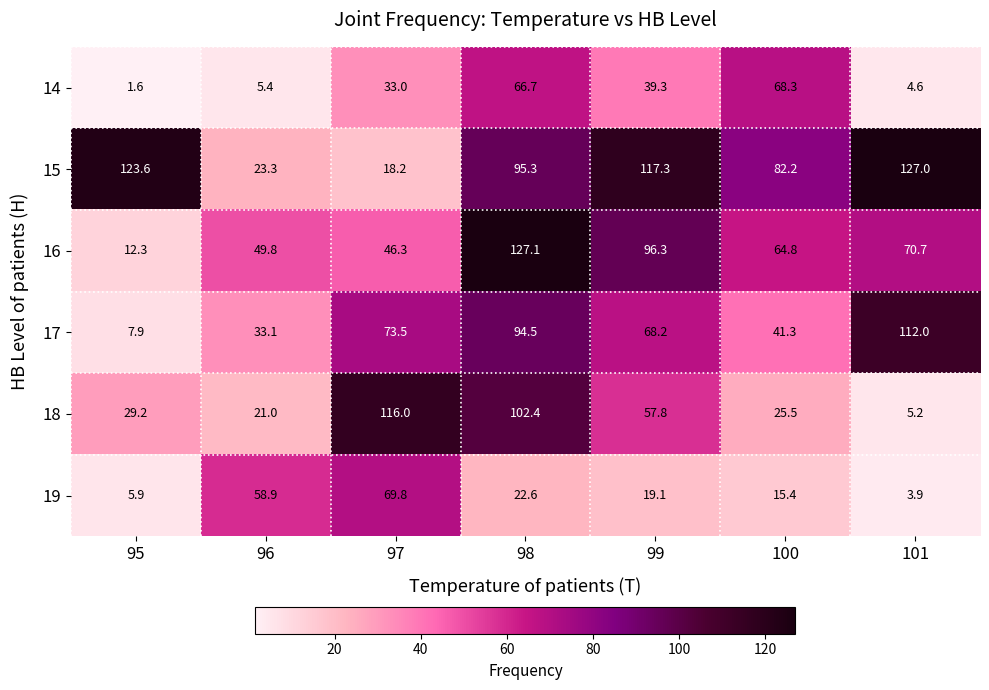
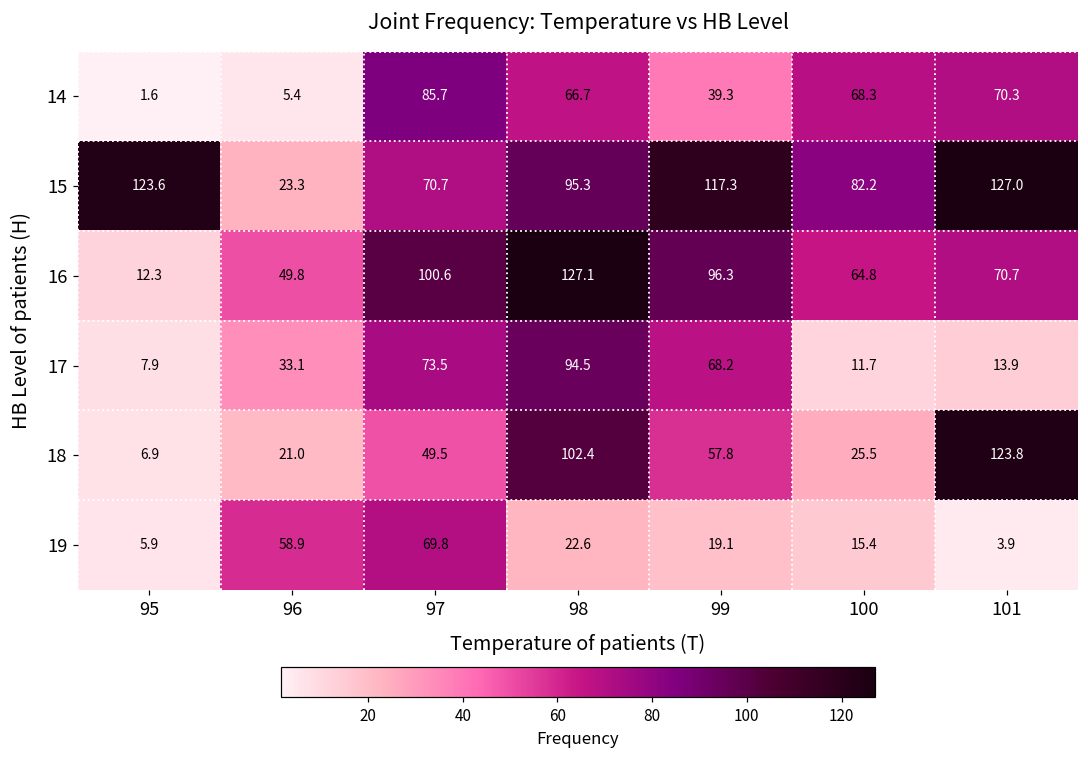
14, 97: 33.0 -> 85.7
14, 101: 4.6 -> 70.3
15, 97: 18.2 -> 70.7
16, 97: 46.3 -> 100.6
17, 100: 41.3 -> 11.7
17, 101: 112.0 -> 13.9
18, 95: 29.2 -> 6.9
18, 97: 116.0 -> 49.5
18, 101: 5.2 -> 123.8
